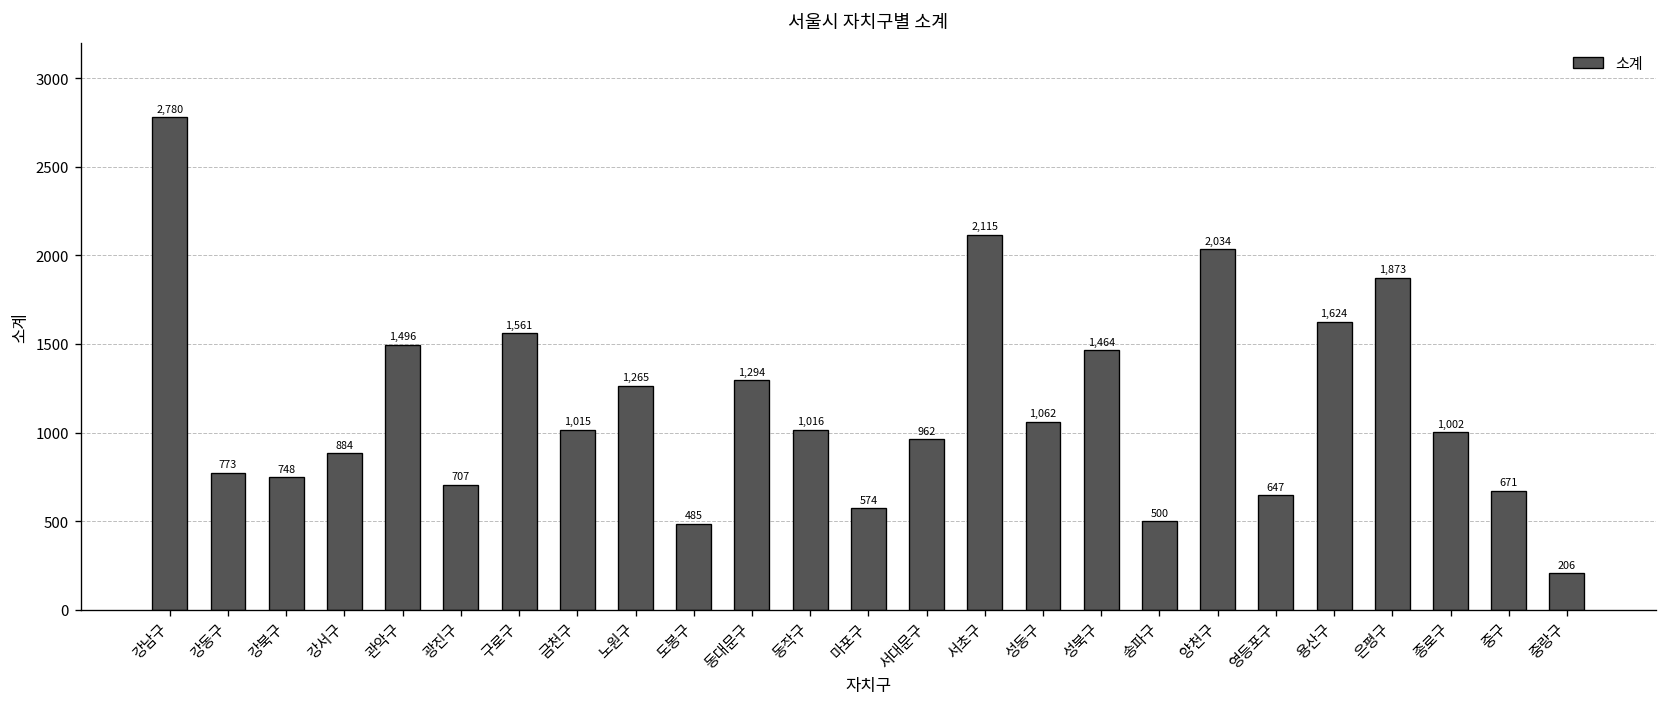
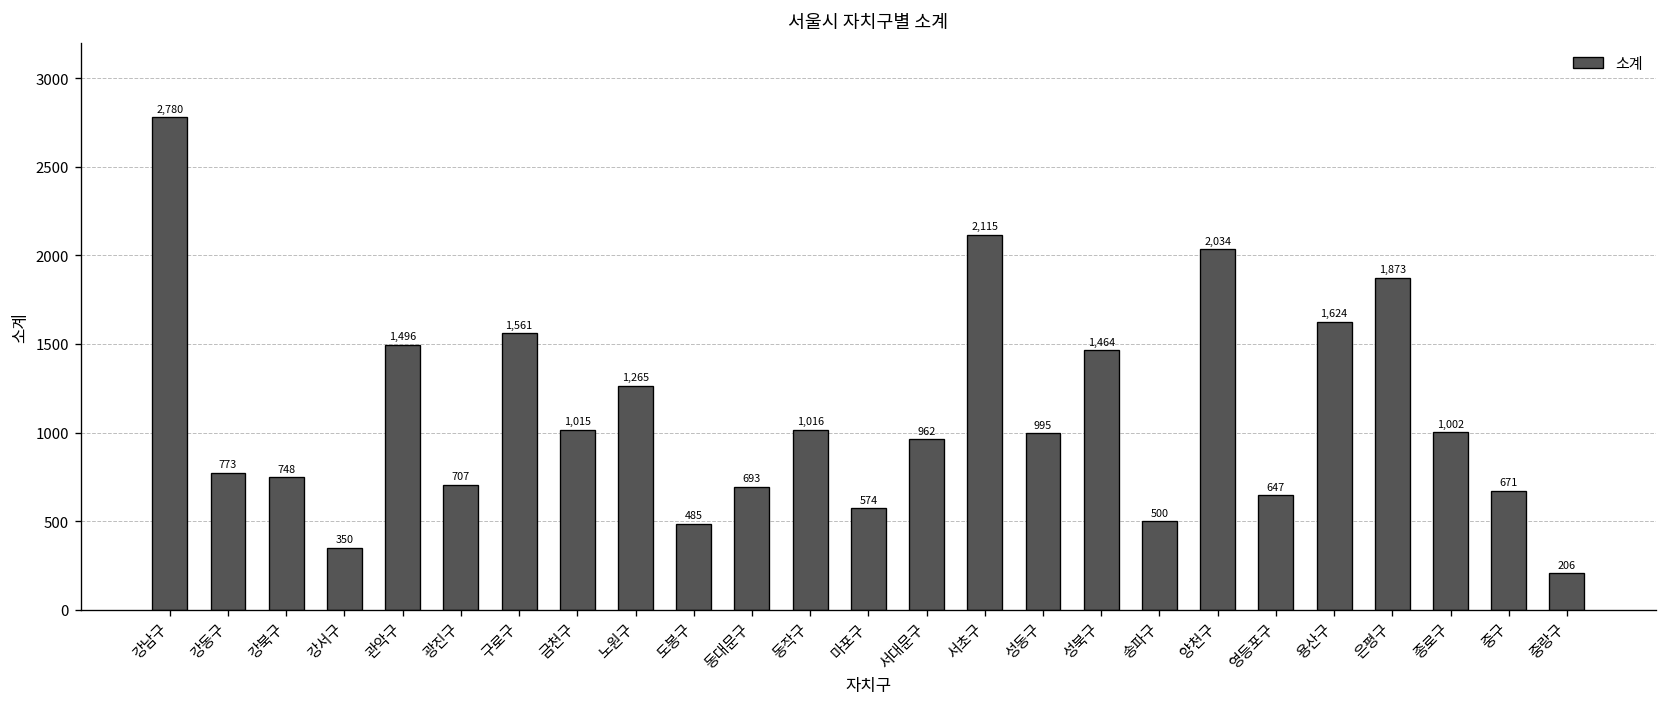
강서구: 884 -> 350
동대문구: 1,294 -> 693
성동구: 1,062 -> 995
